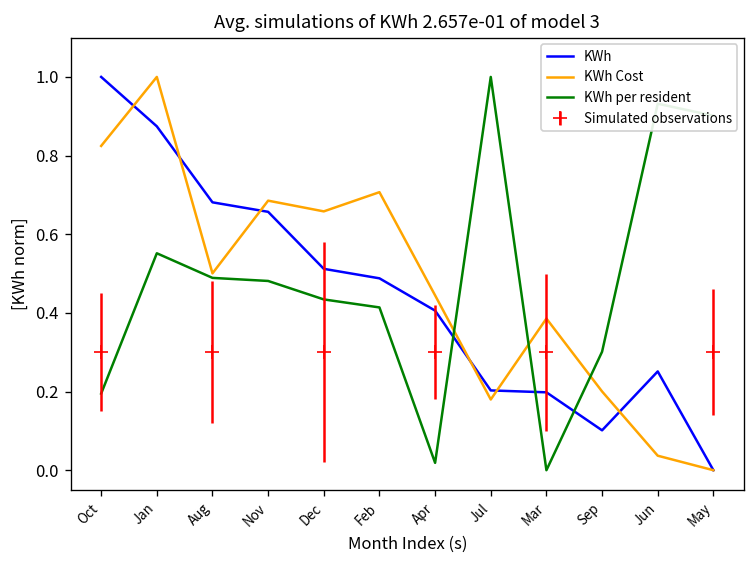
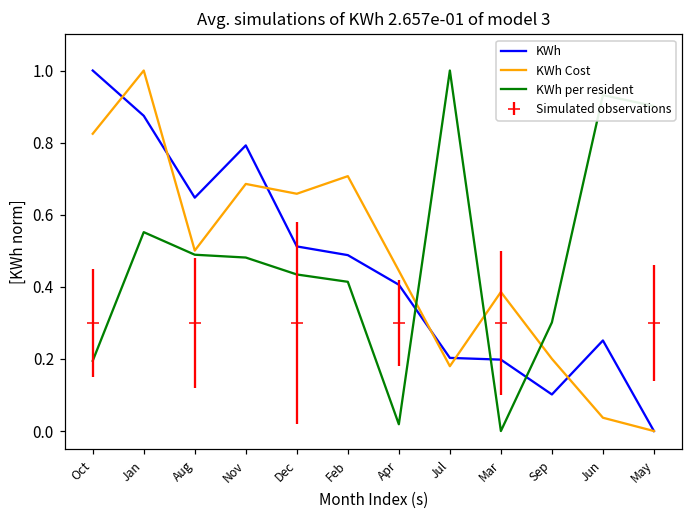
KWh, Aug: 0.68 -> 0.65
KWh, Nov: 0.66 -> 0.79
